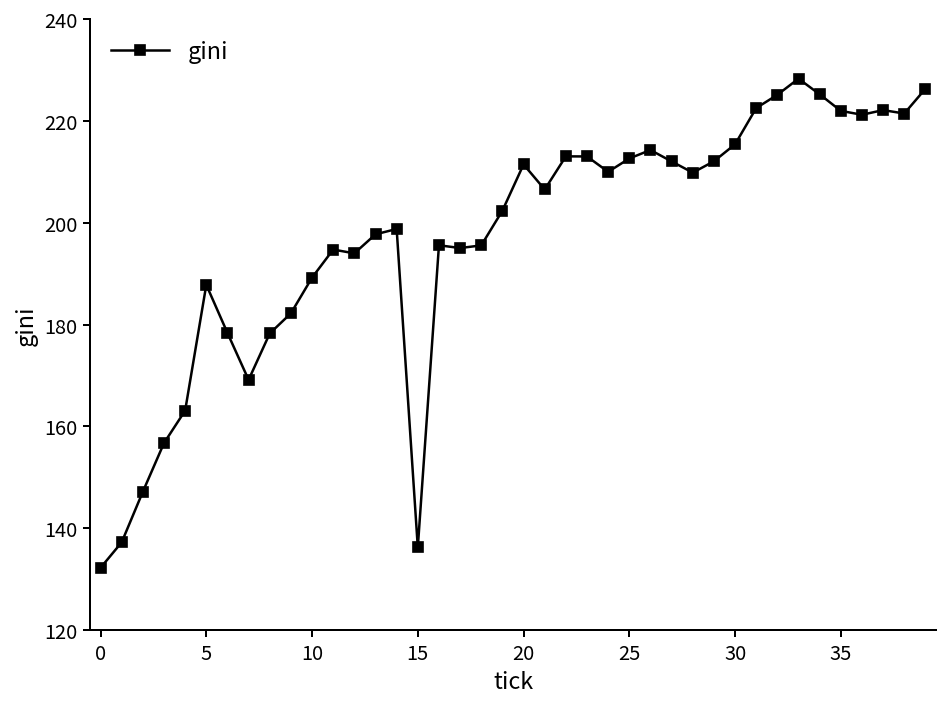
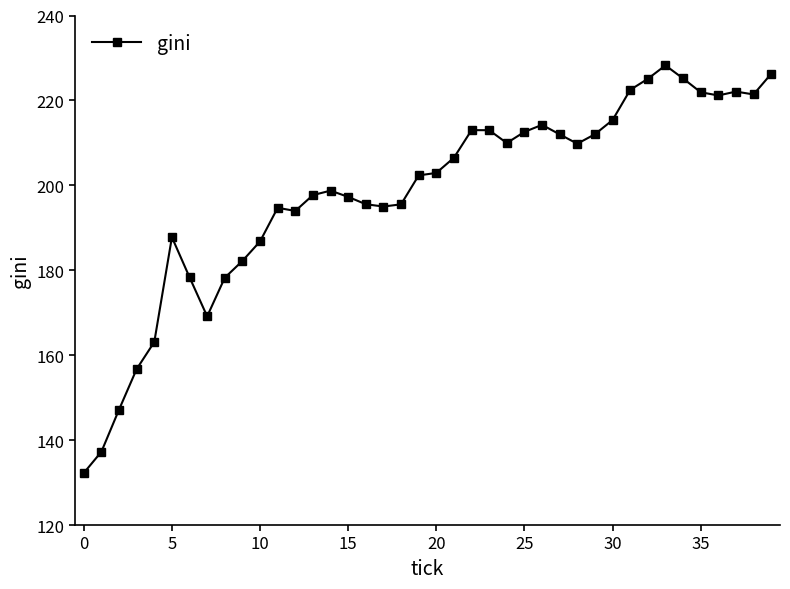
10: 189 -> 187
15: 136 -> 197
20: 211 -> 203
